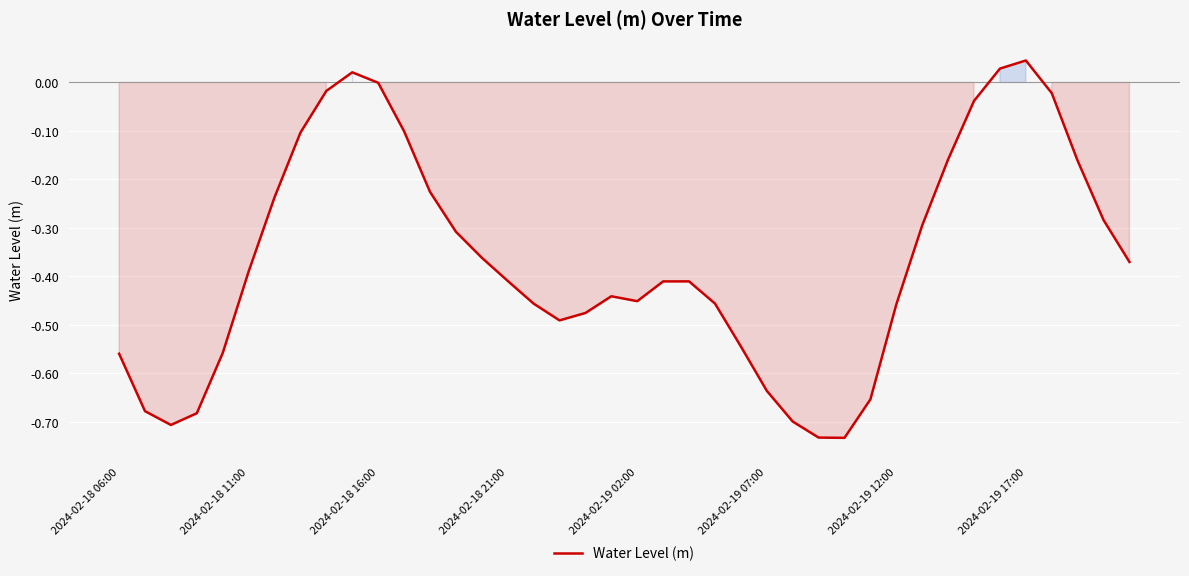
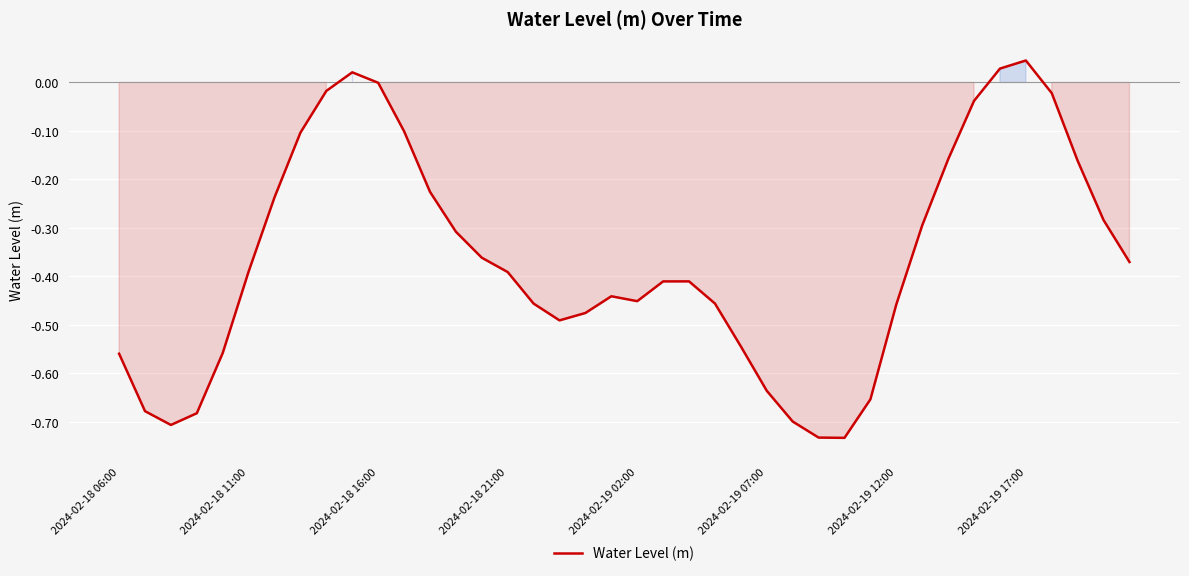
2024-02-18 21:00: -0.41 -> -0.39
